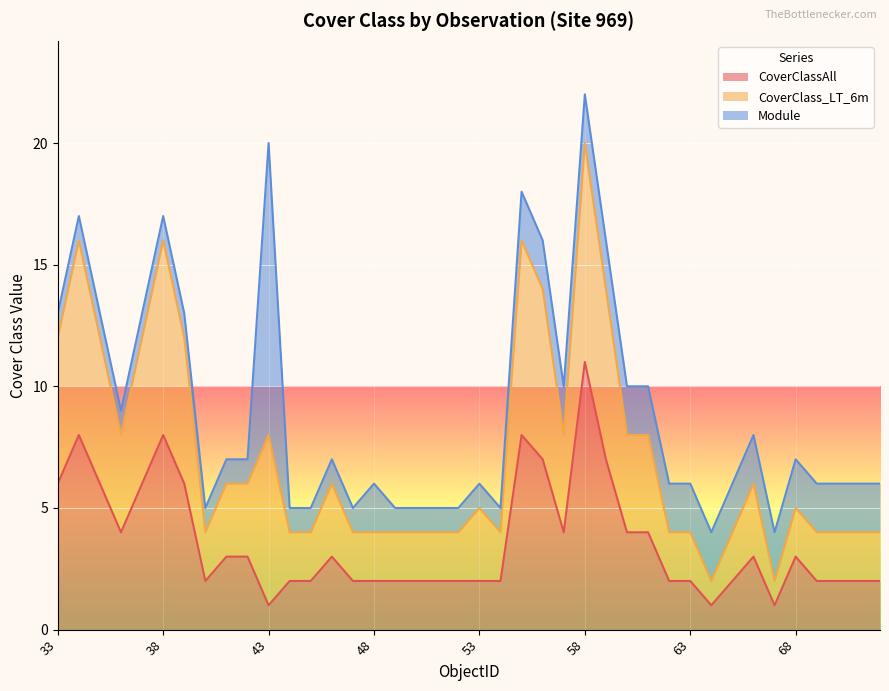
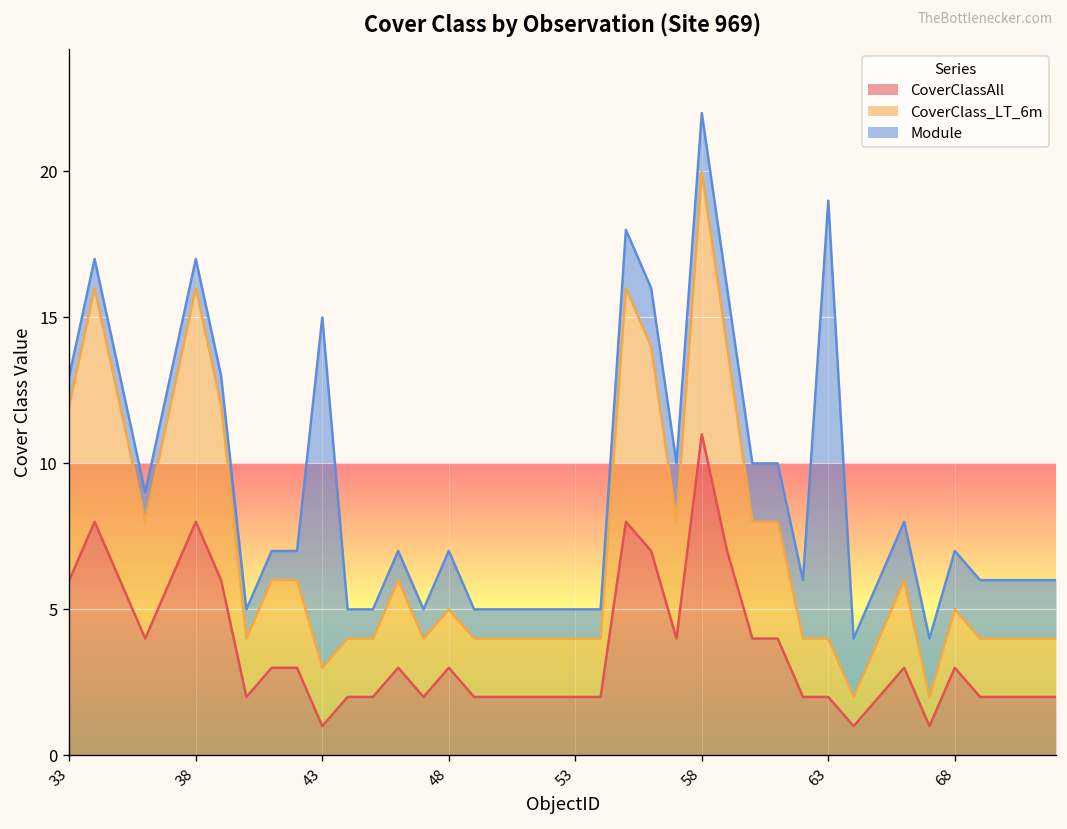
CoverClass_LT_6m, 43: 7 -> 2
CoverClassAll, 48: 2 -> 3
CoverClass_LT_6m, 53: 3 -> 2
Module, 63: 2 -> 15
